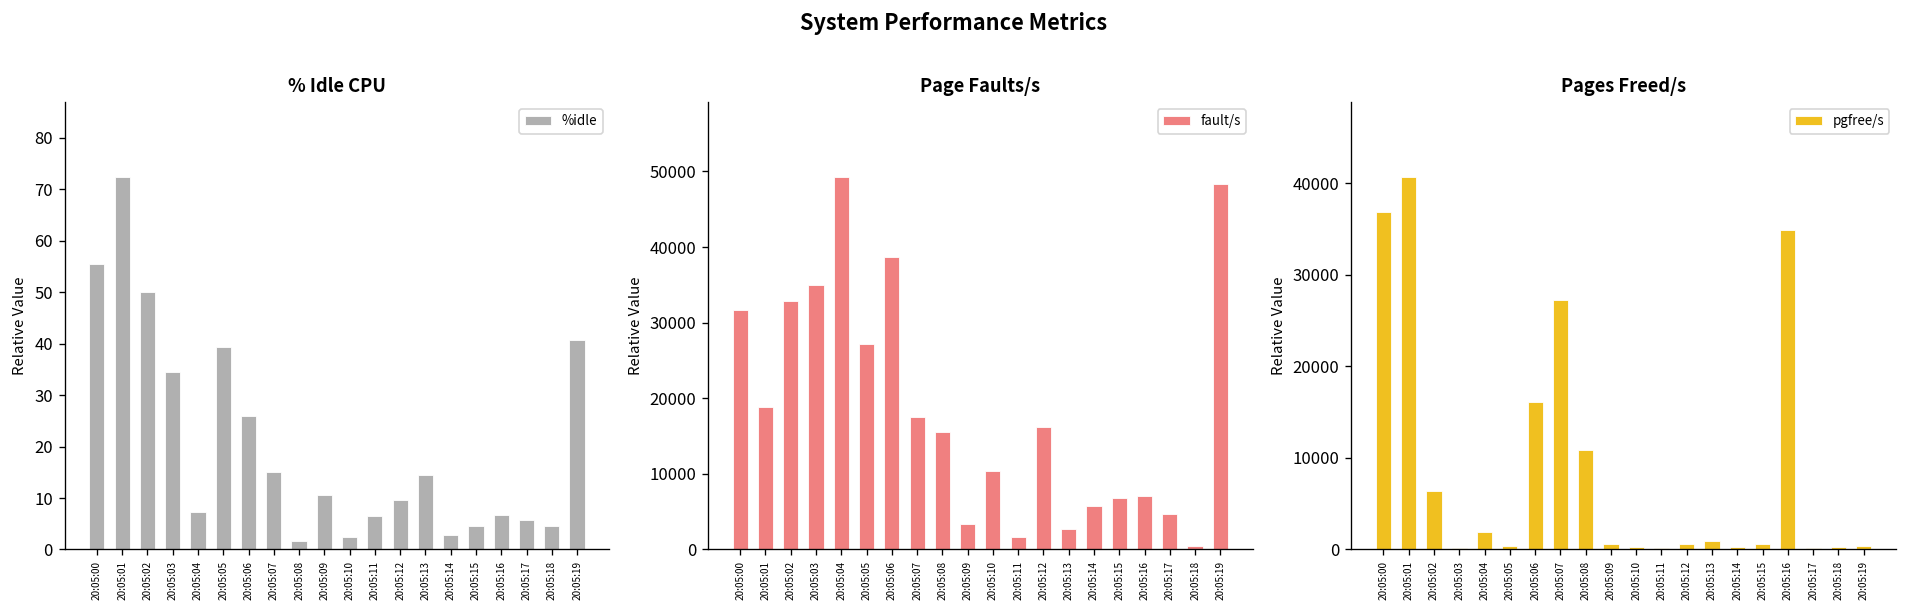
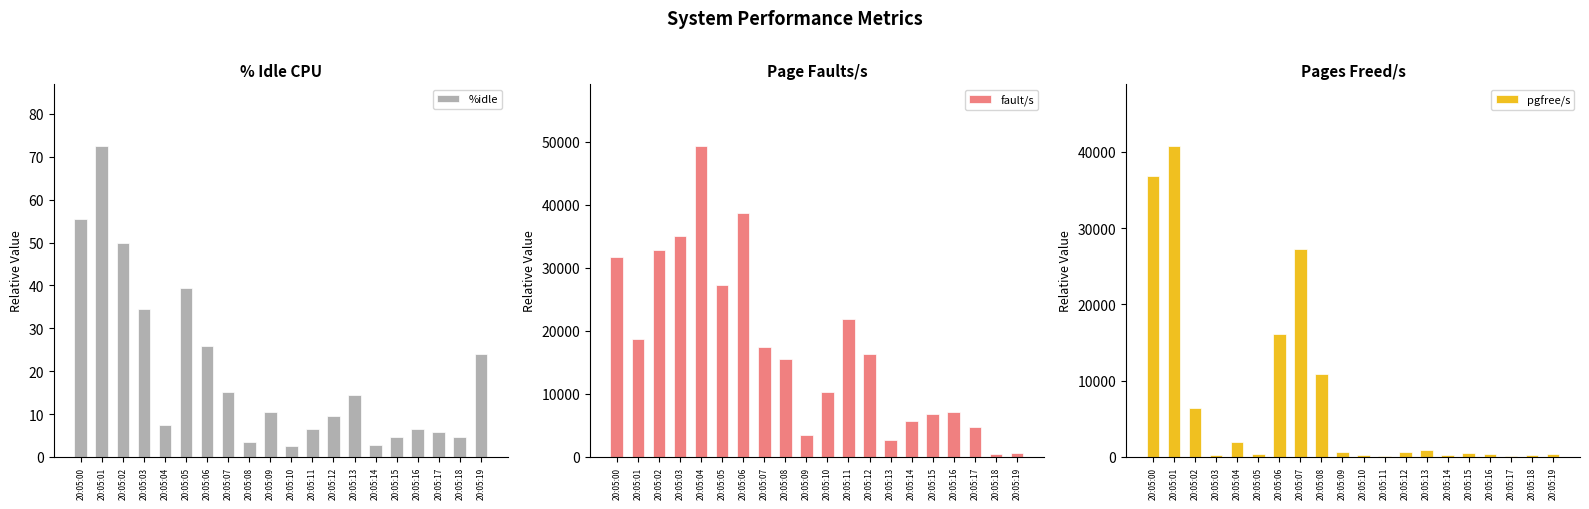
% Idle CPU, 20:05:08: 2 -> 4
% Idle CPU, 20:05:19: 41 -> 24
Page Faults/s, 20:05:11: 2000 -> 22000
Page Faults/s, 20:05:19: 48000 -> 1000
Pages Freed/s, 20:05:16: 35000 -> 0
